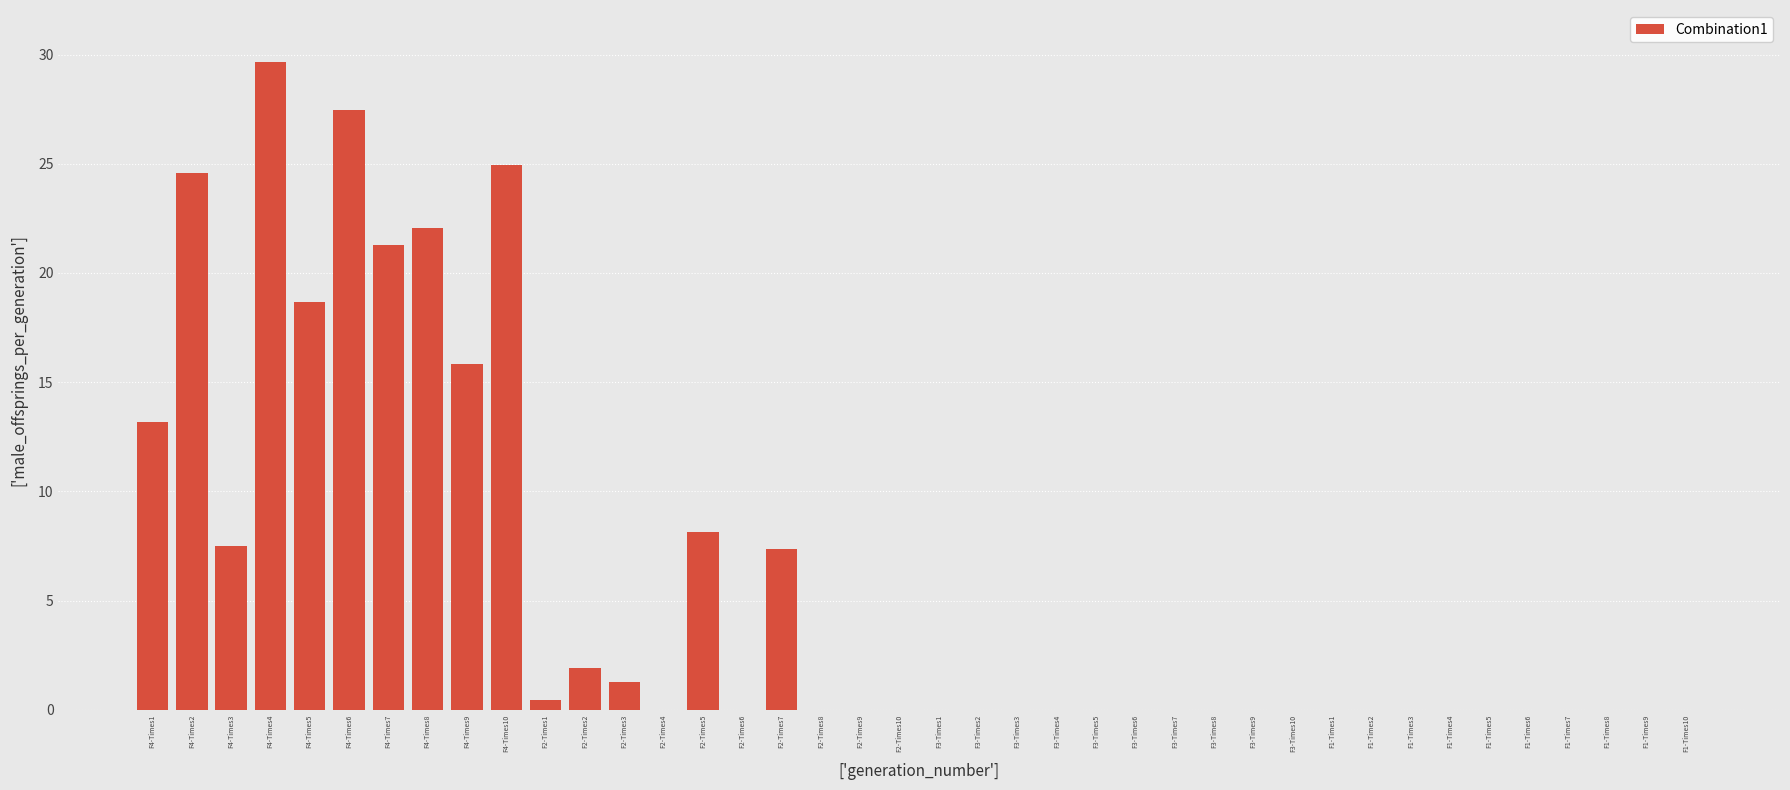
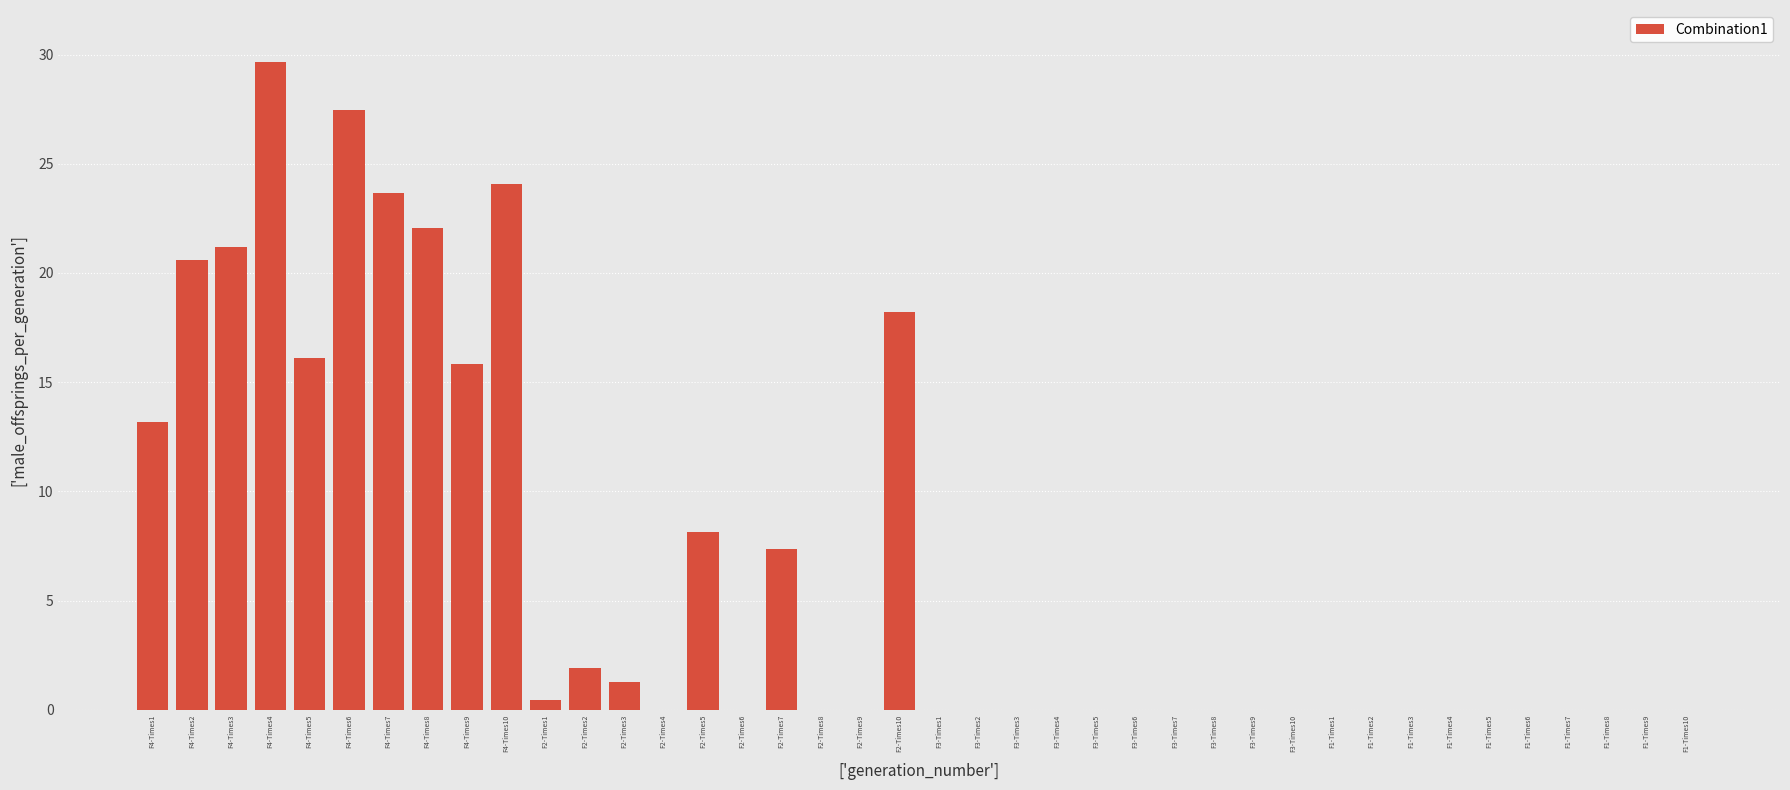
F4-Times2: 24.6 -> 20.6
F4-Times3: 7.5 -> 21.2
F4-Times5: 18.7 -> 16.1
F4-Times7: 21.3 -> 23.6
F4-Times10: 25.0 -> 24.1
F2-Times10: 0.0 -> 18.2
